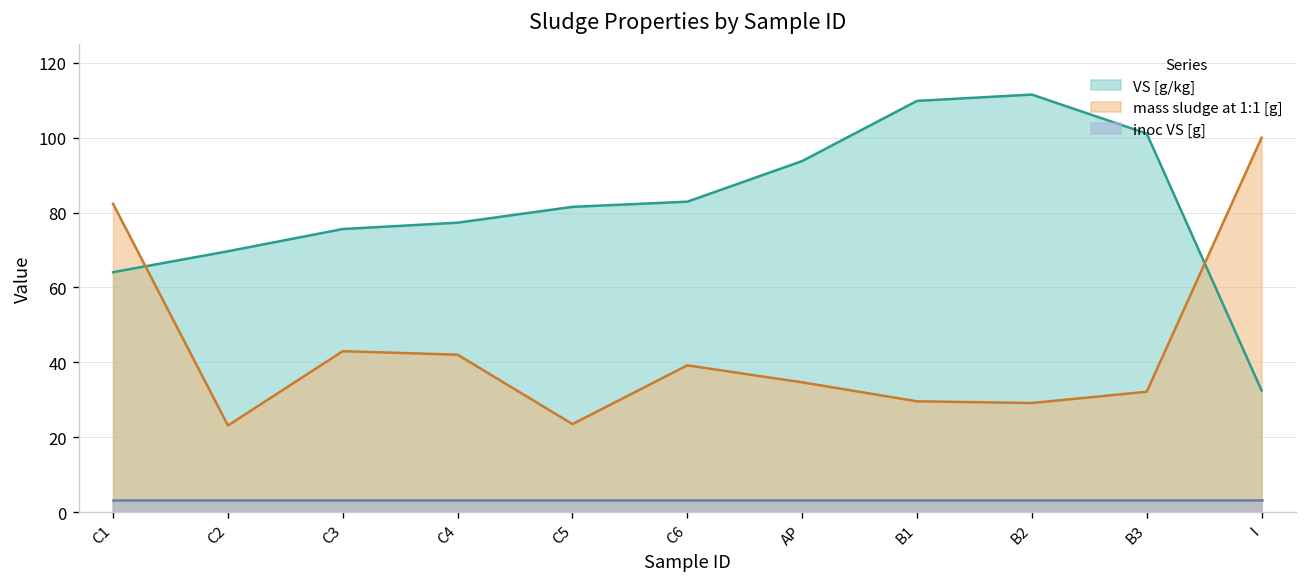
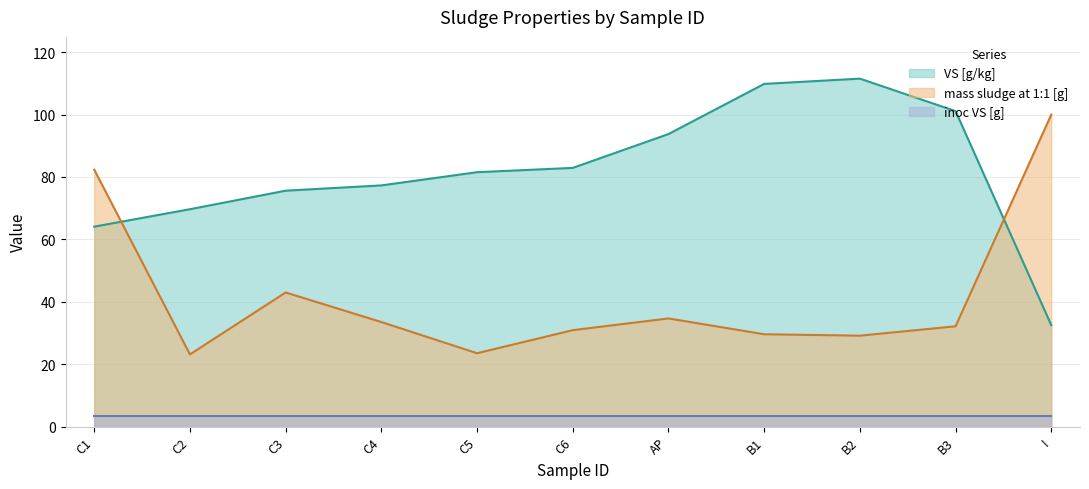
mass sludge at 1:1 [g], C4: 42 -> 34
mass sludge at 1:1 [g], C6: 39 -> 31
